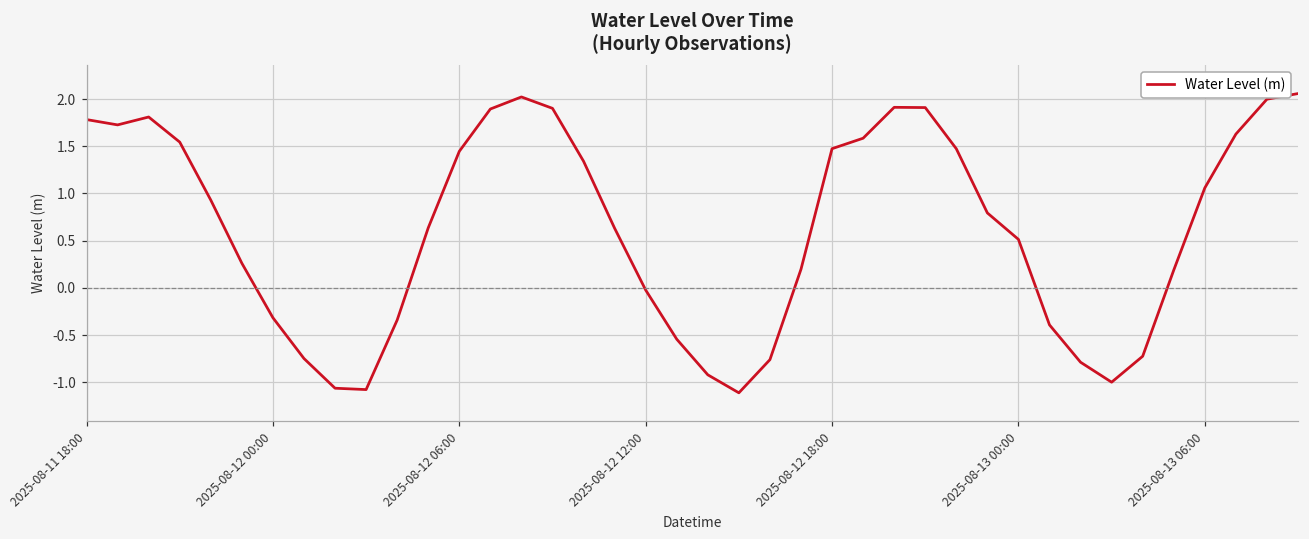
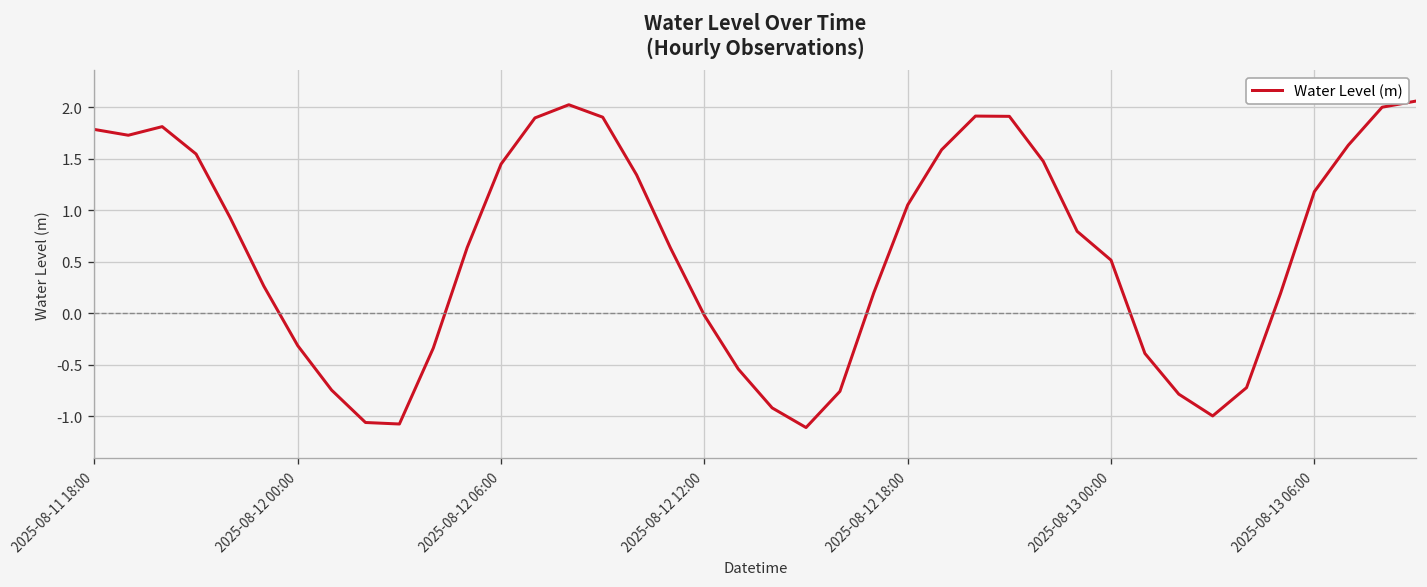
2025-08-12 18:00: 1.5 -> 1.0
2025-08-13 06:00: 1.1 -> 1.2
